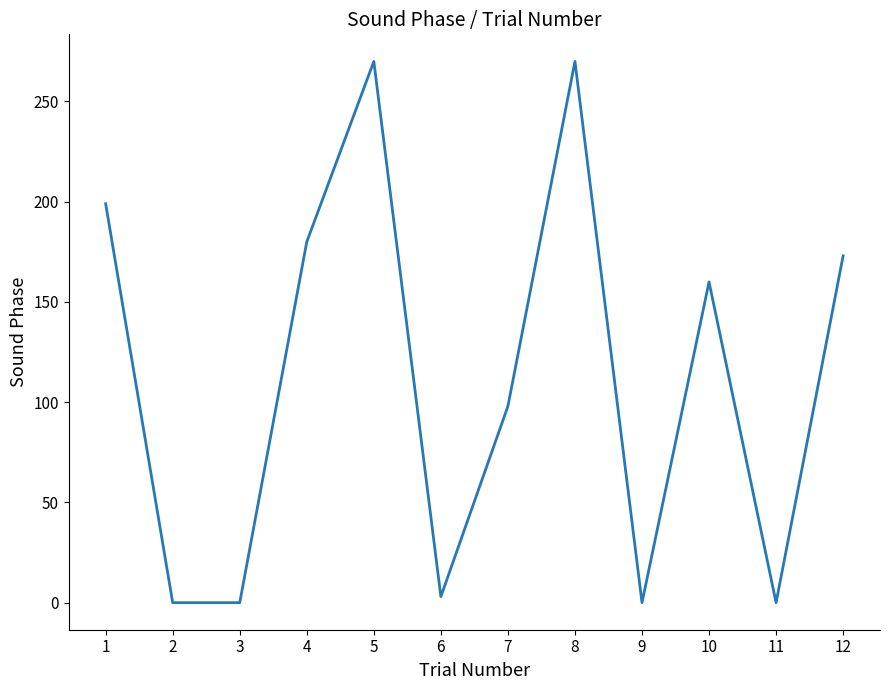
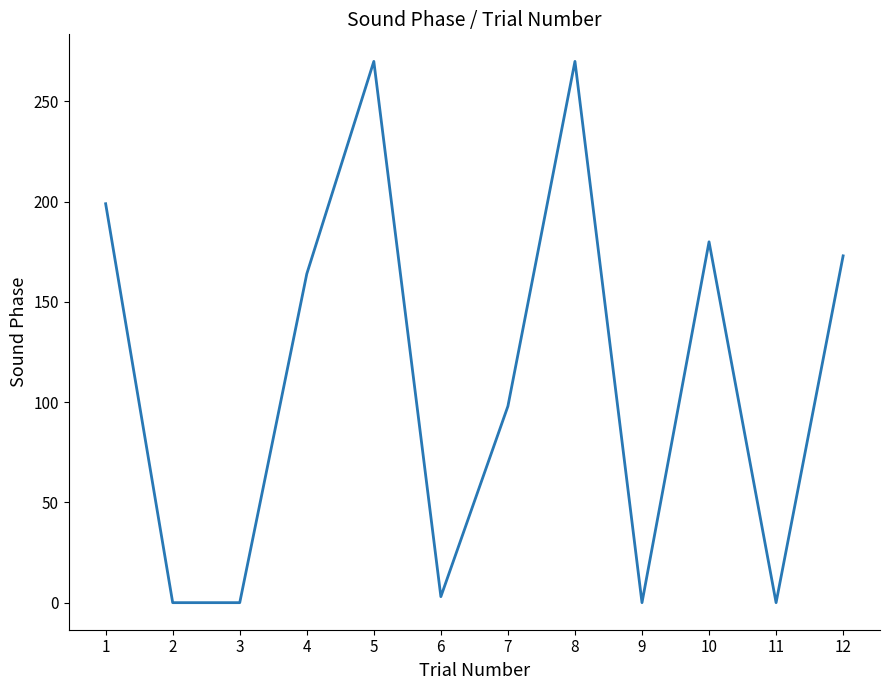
4: 180 -> 164
10: 160 -> 180
